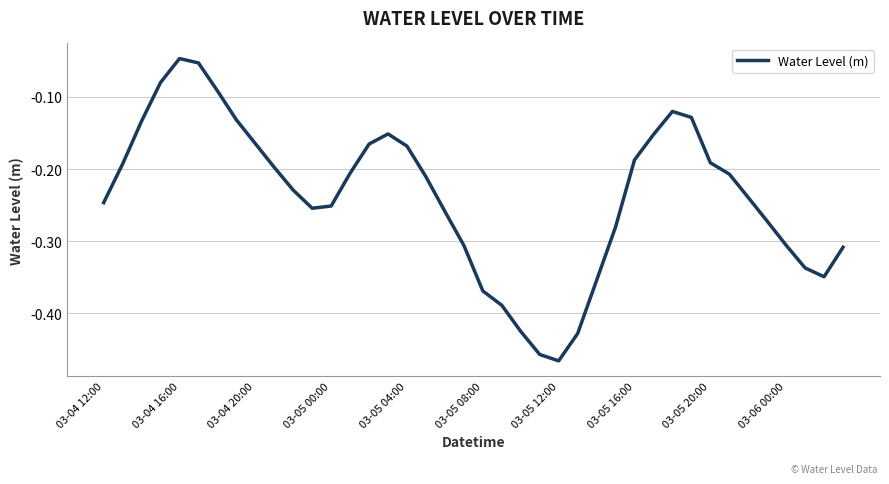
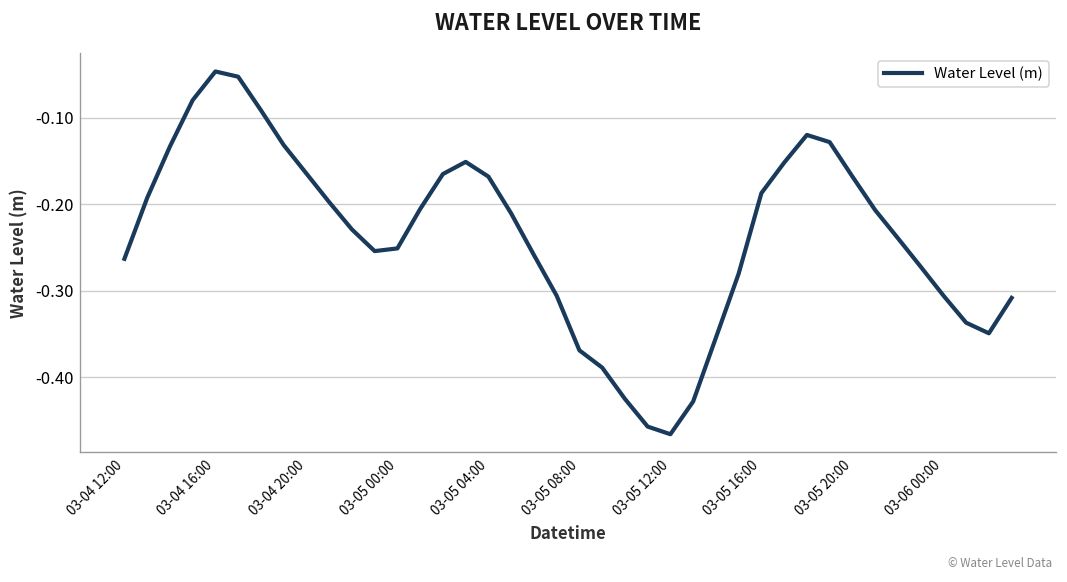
03-04 12:00: -0.25 -> -0.26
03-05 20:00: -0.19 -> -0.17
